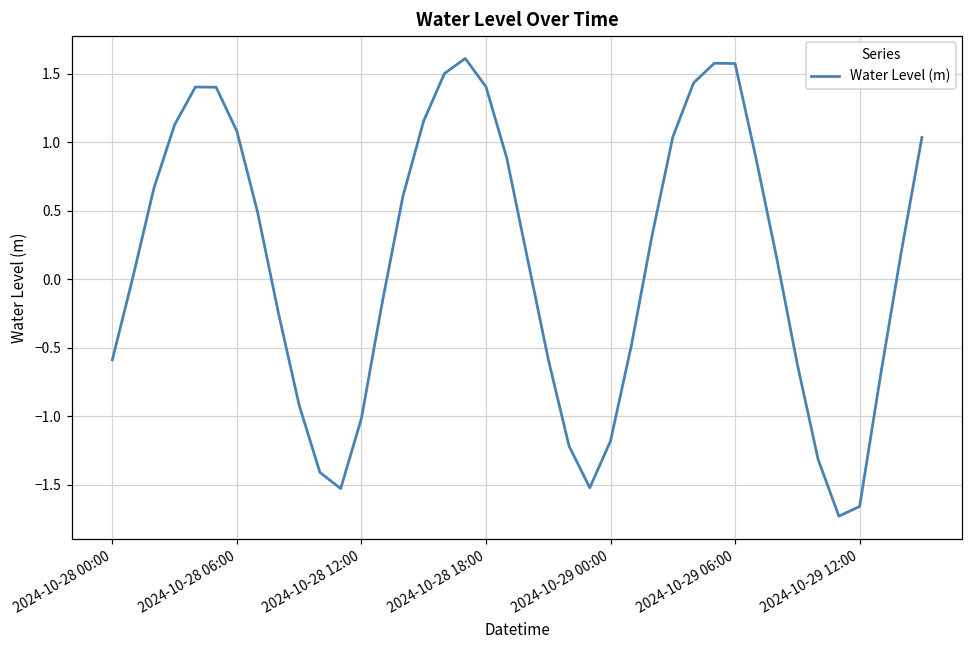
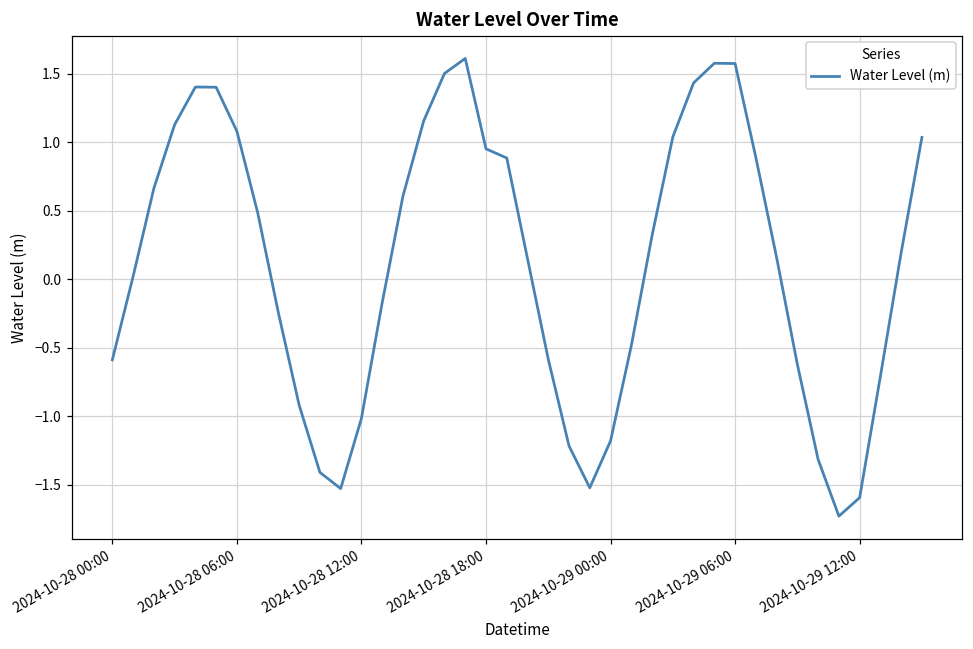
2024-10-28 18:00: 1.41 -> 0.95
2024-10-29 12:00: -1.66 -> -1.60
